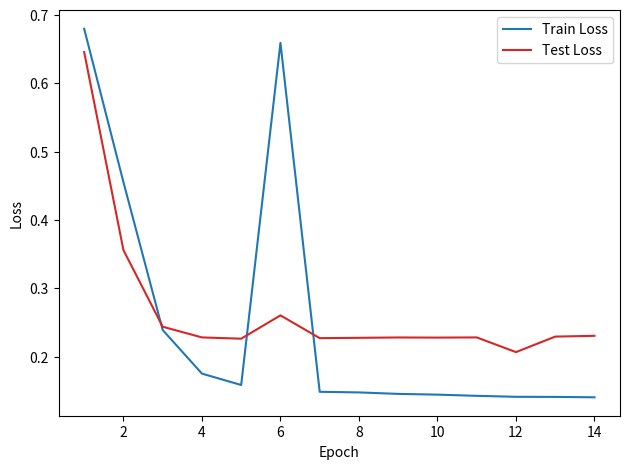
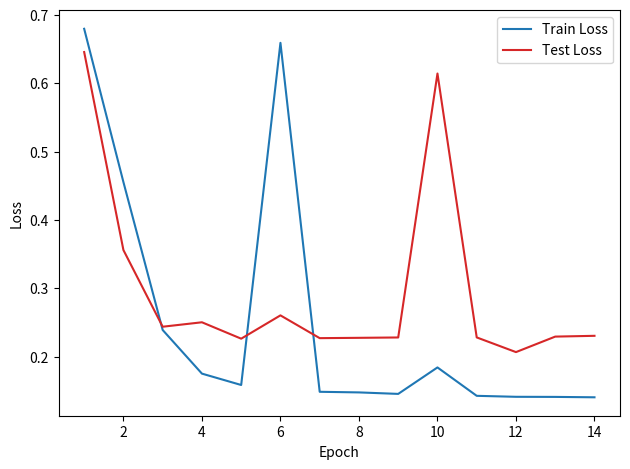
Test Loss, 4: 0.23 -> 0.25
Train Loss, 10: 0.14 -> 0.18
Test Loss, 10: 0.23 -> 0.61
